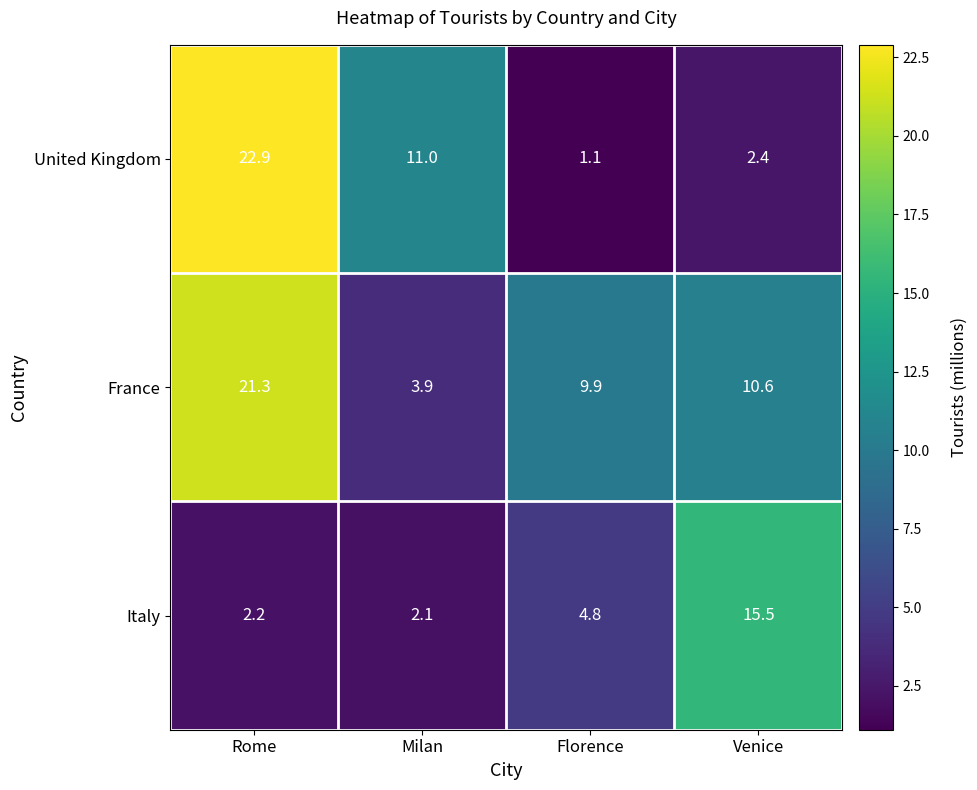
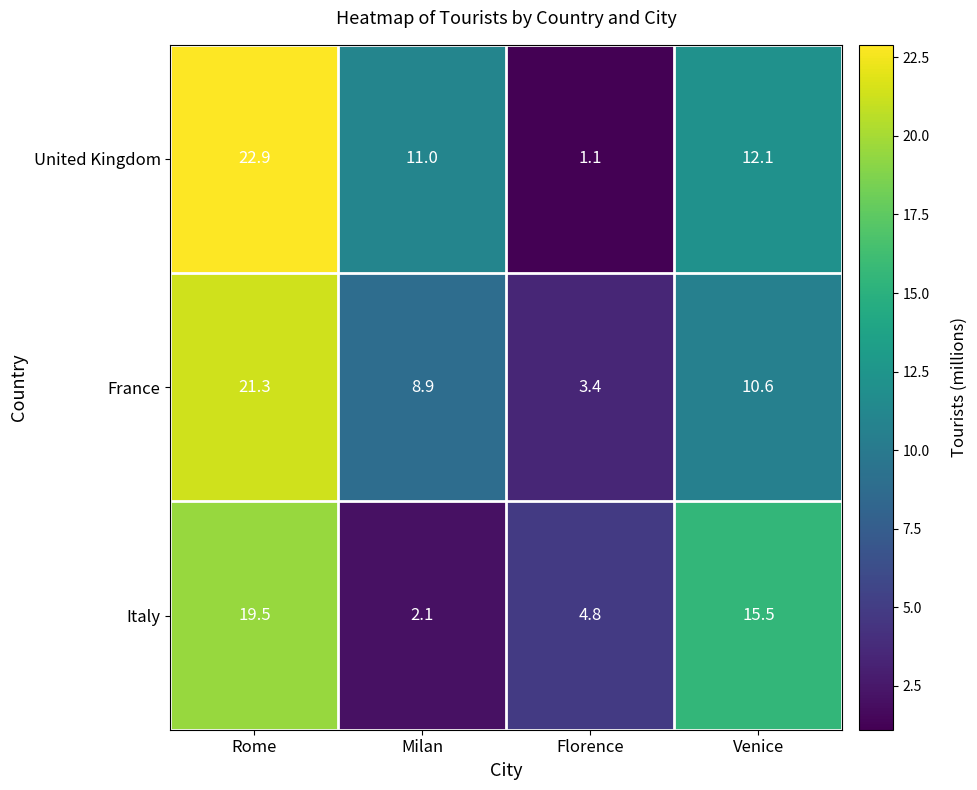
United Kingdom, Venice: 2.4 -> 12.1
France, Milan: 3.9 -> 8.9
France, Florence: 9.9 -> 3.4
Italy, Rome: 2.2 -> 19.5
